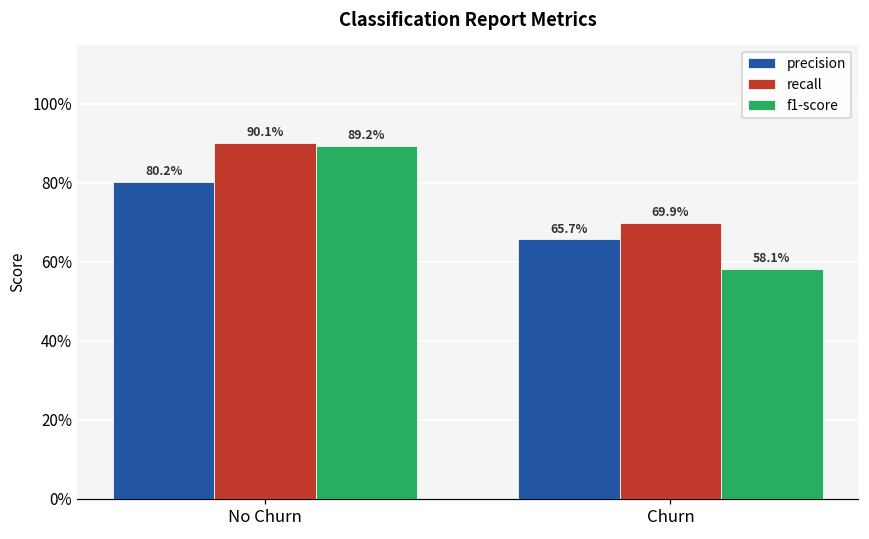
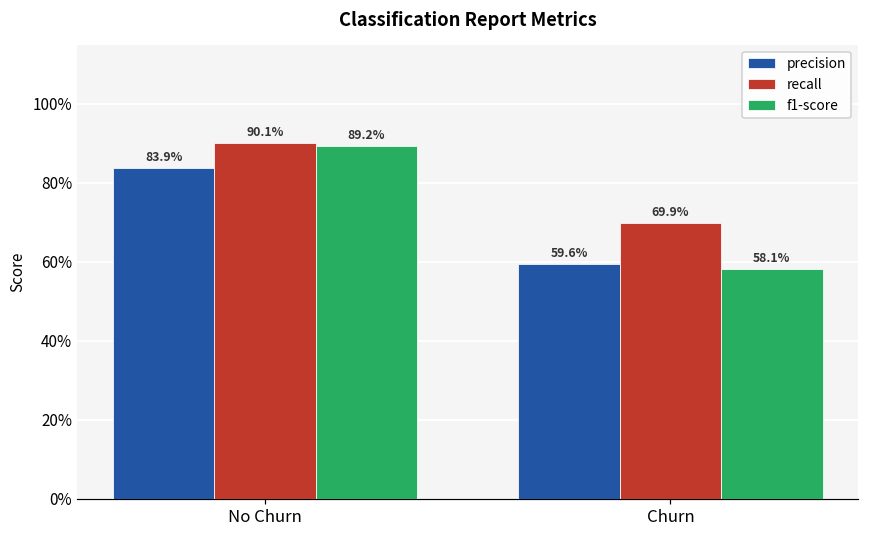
precision, No Churn: 80.2% -> 83.9%
precision, Churn: 65.7% -> 59.6%
